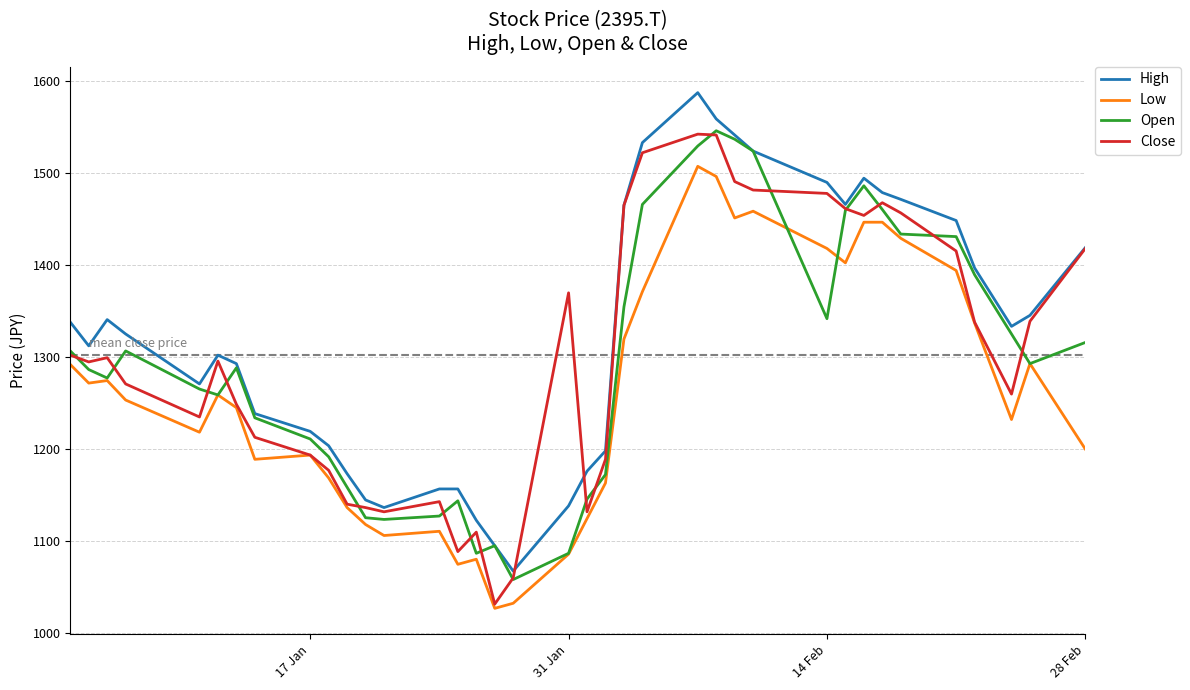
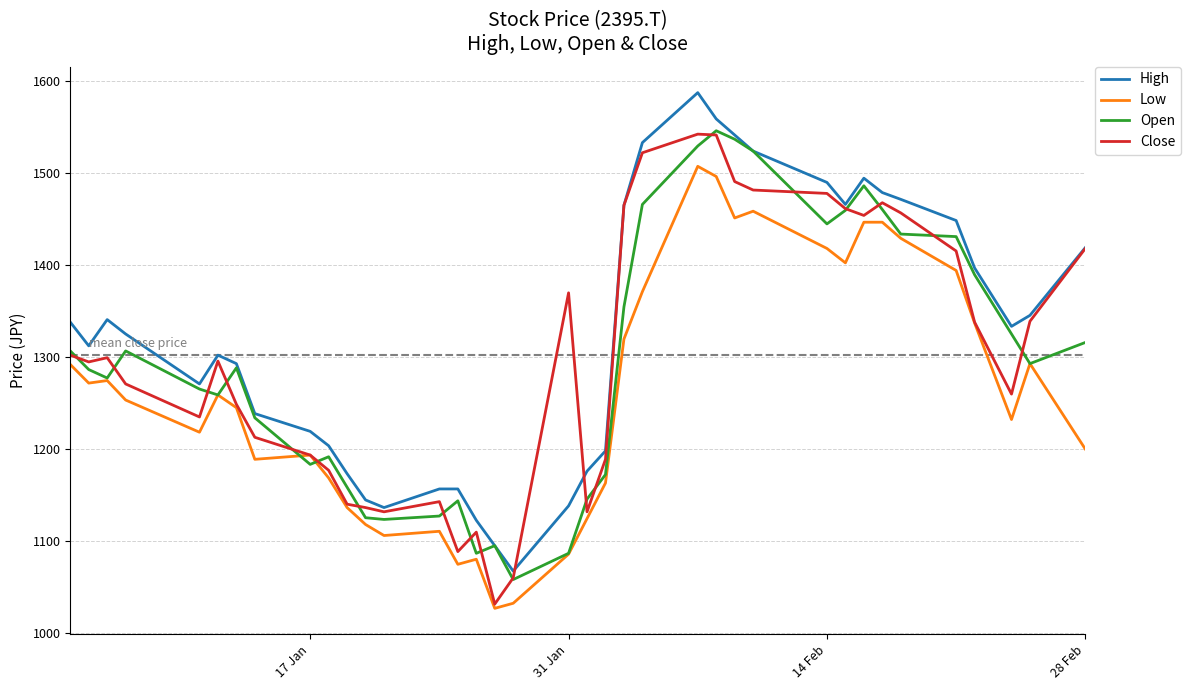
Open, 17 Jan: 1210 -> 1180
Open, 14 Feb: 1340 -> 1450
